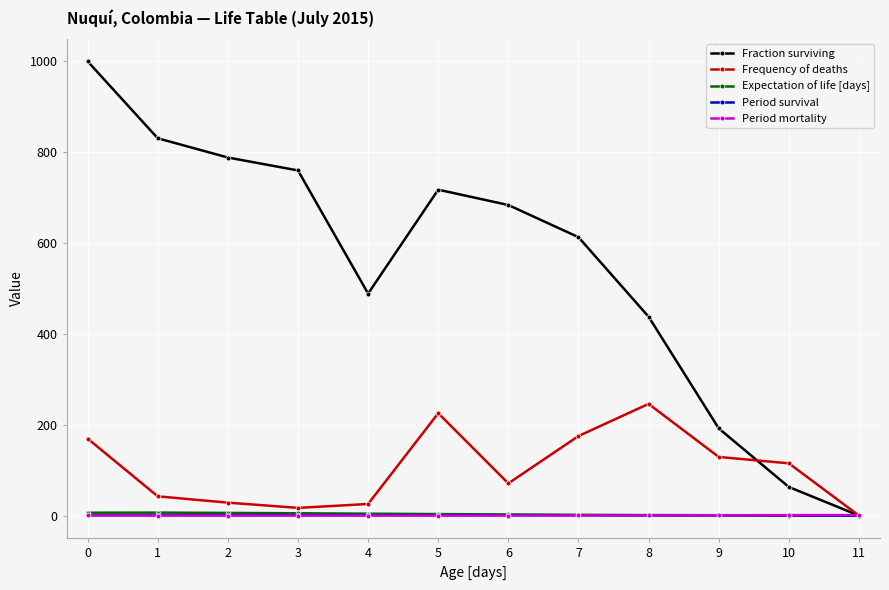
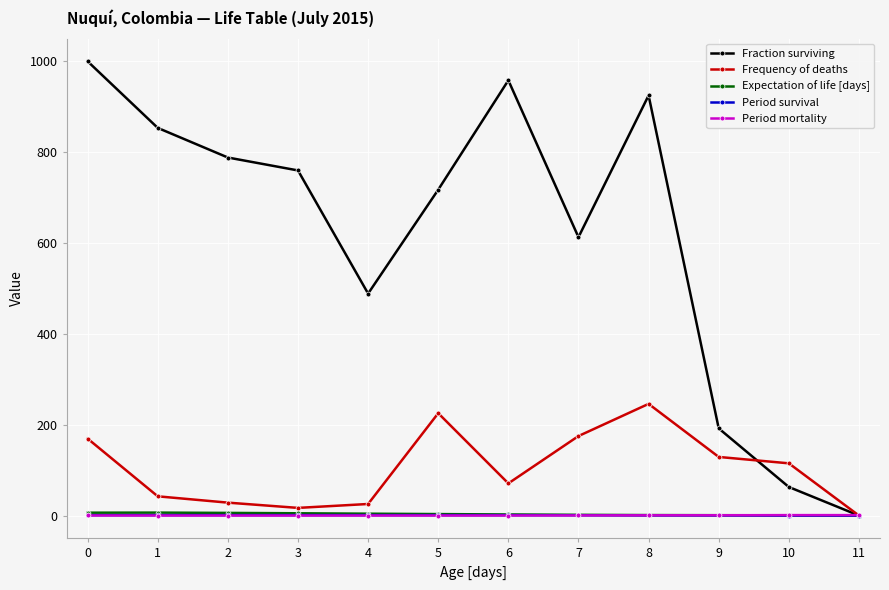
Fraction surviving, 1: 830 -> 850
Fraction surviving, 6: 680 -> 960
Fraction surviving, 8: 440 -> 920
